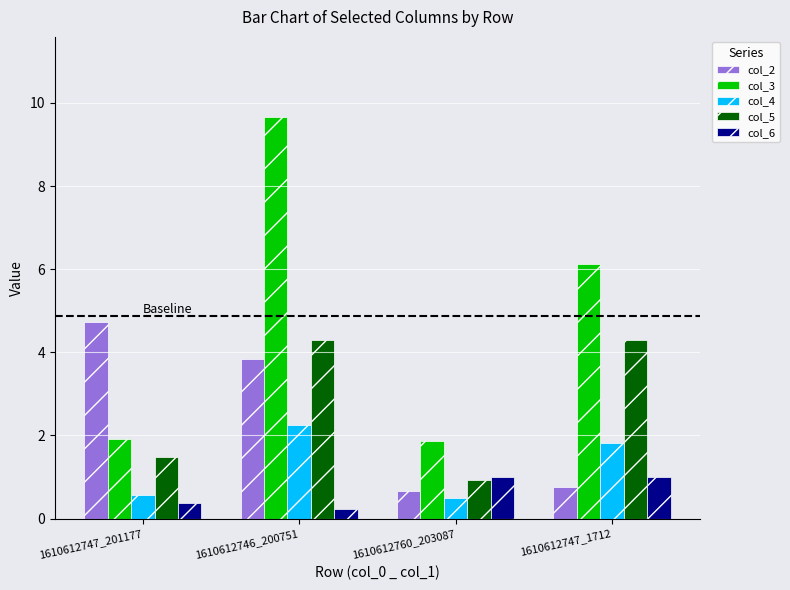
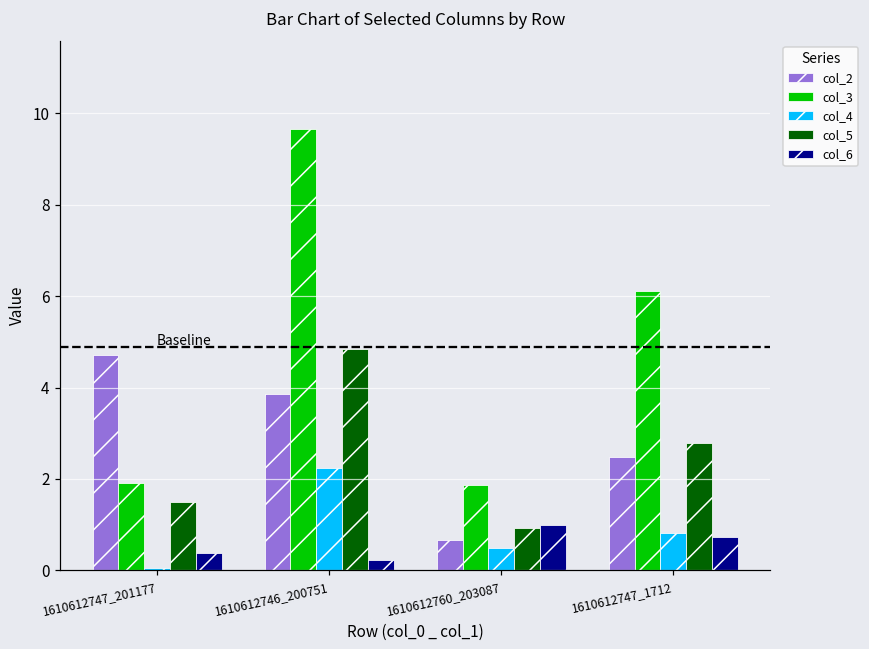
col_4, 1610612747_201177: 0.6 -> 0.1
col_5, 1610612746_200751: 4.3 -> 4.8
col_2, 1610612747_1712: 0.7 -> 2.5
col_4, 1610612747_1712: 1.8 -> 0.8
col_5, 1610612747_1712: 4.3 -> 2.8
col_6, 1610612747_1712: 1.0 -> 0.7
